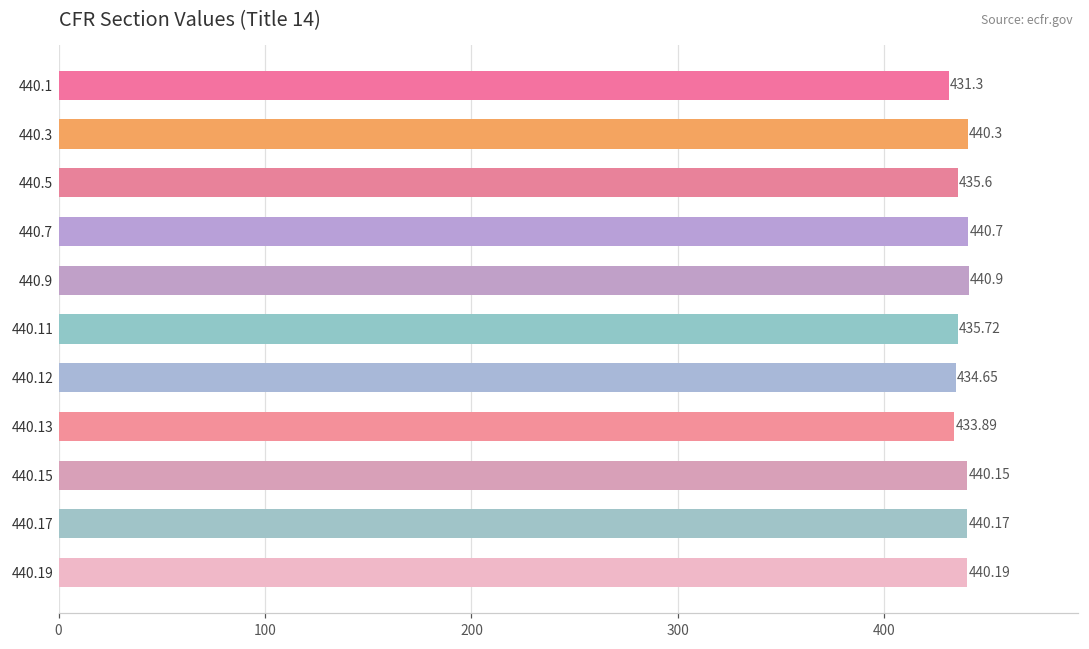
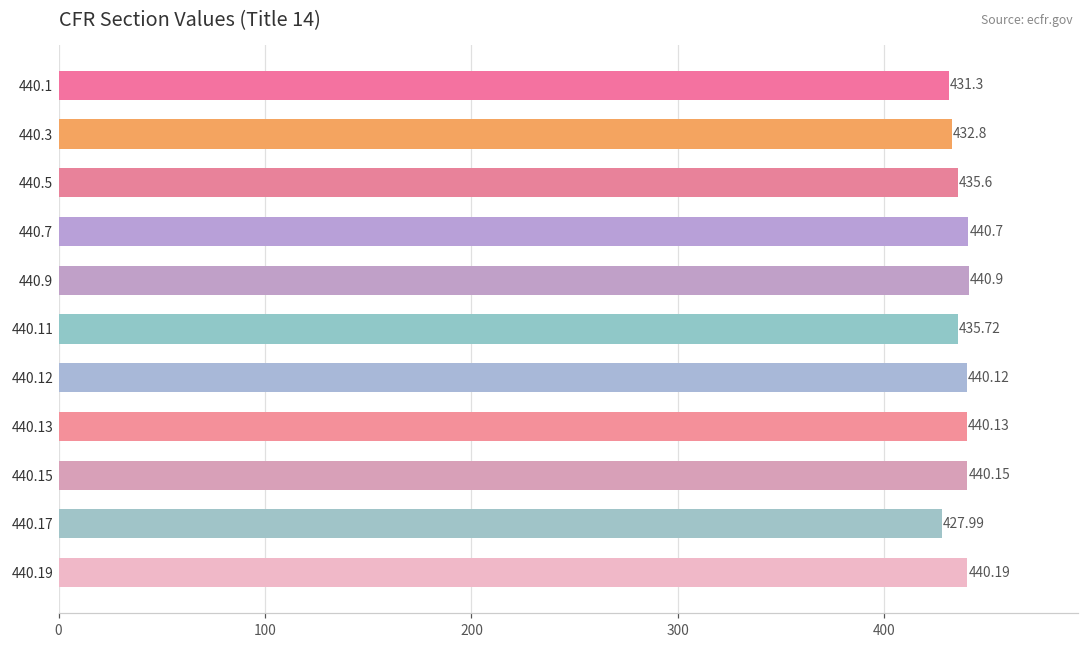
440.3: 440.3 -> 432.8
440.12: 434.65 -> 440.12
440.13: 433.89 -> 440.13
440.17: 440.17 -> 427.99
